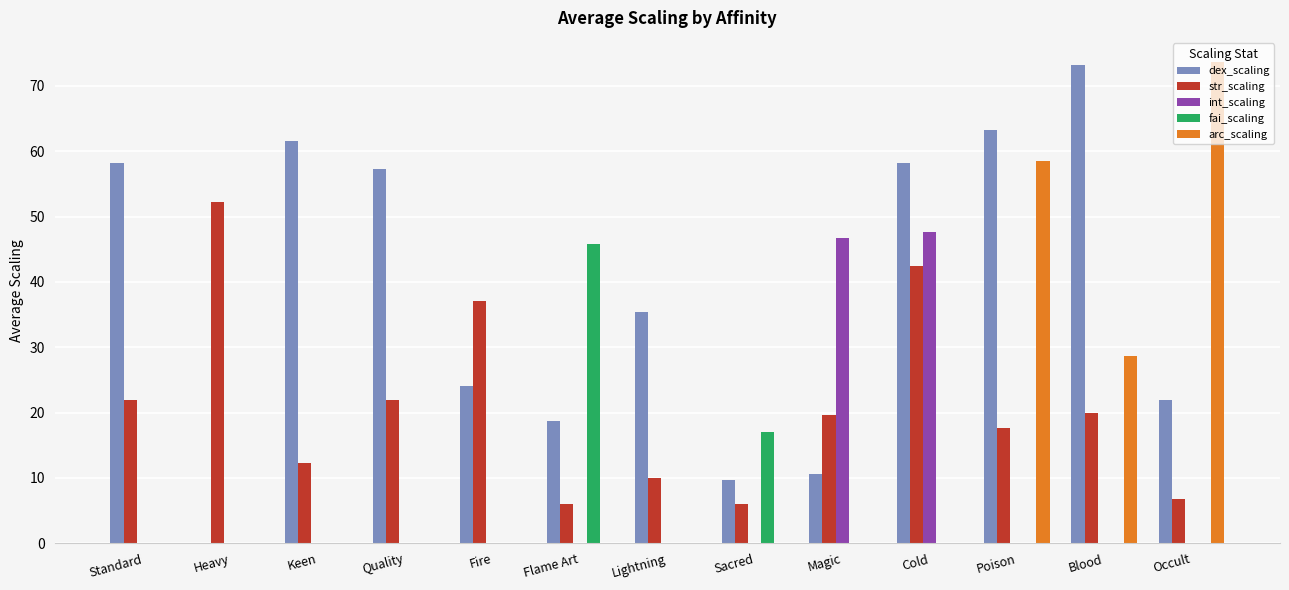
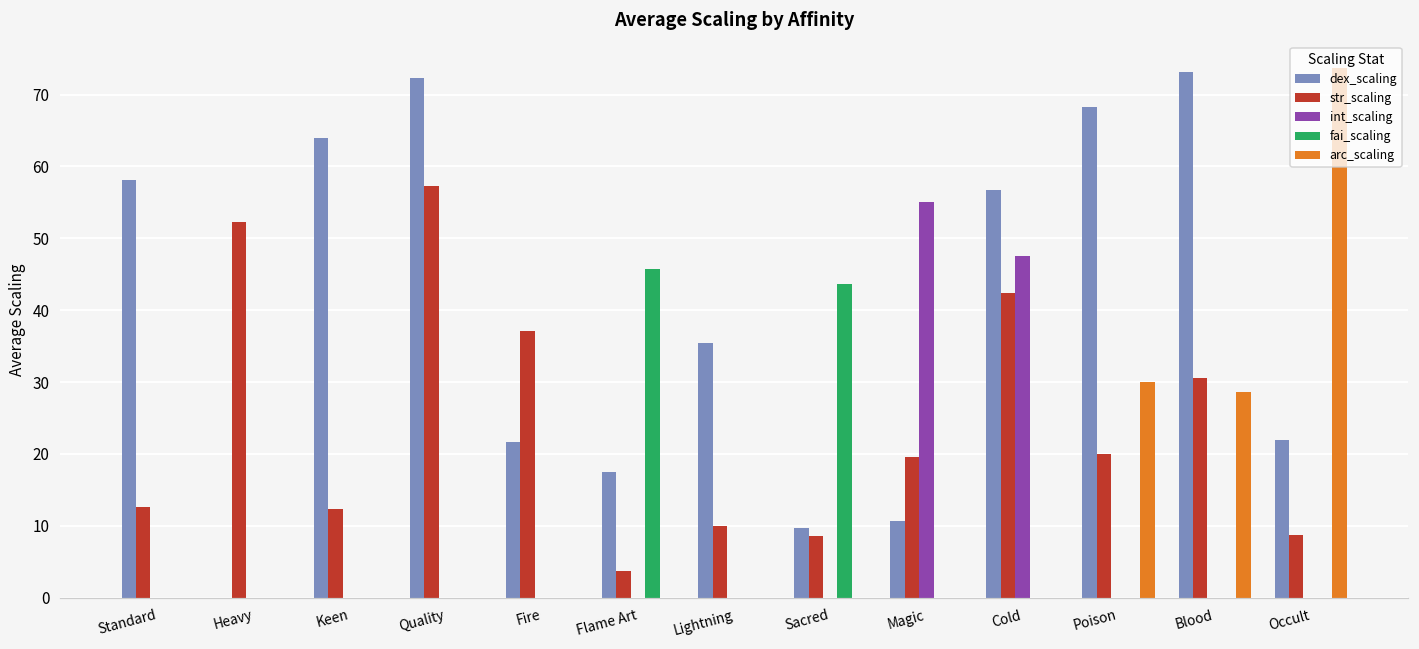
str_scaling, Standard: 22 -> 13
dex_scaling, Keen: 62 -> 64
dex_scaling, Quality: 57 -> 72
str_scaling, Quality: 22 -> 57
dex_scaling, Fire: 24 -> 22
dex_scaling, Flame Art: 19 -> 17
str_scaling, Flame Art: 6 -> 4
str_scaling, Sacred: 6 -> 9
fai_scaling, Sacred: 17 -> 44
int_scaling, Magic: 47 -> 55
dex_scaling, Cold: 58 -> 57
dex_scaling, Poison: 63 -> 68
str_scaling, Poison: 18 -> 20
arc_scaling, Poison: 59 -> 30
str_scaling, Blood: 20 -> 31
str_scaling, Occult: 7 -> 9
